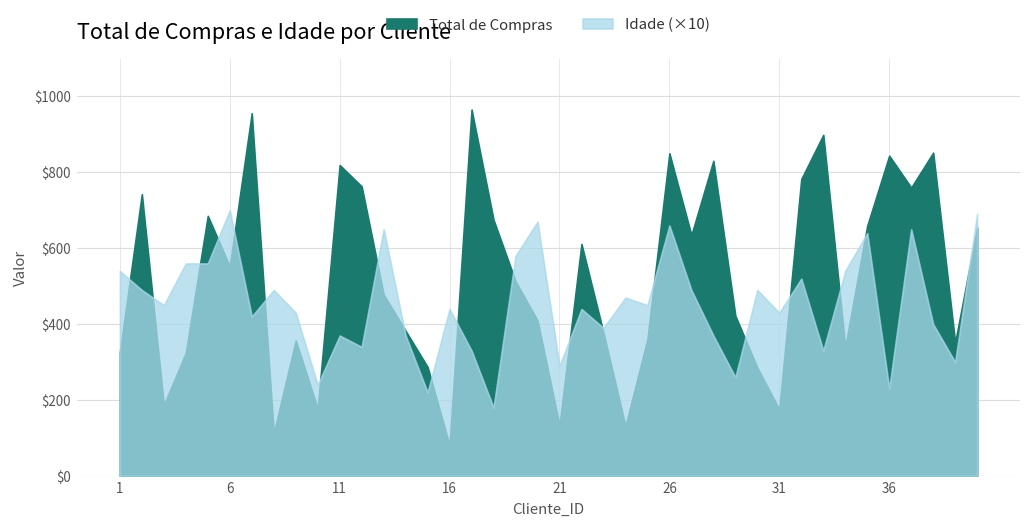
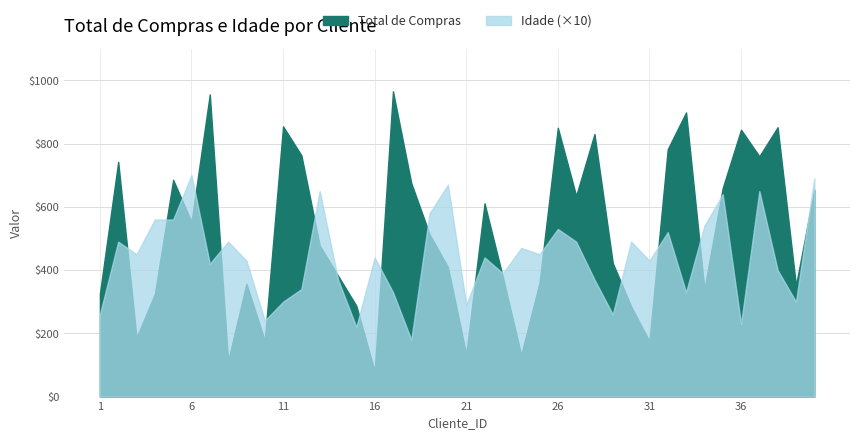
Idade (×10), 1: $540 -> $260
Total de Compras, 11: $820 -> $850
Idade (×10), 11: $370 -> $300
Idade (×10), 26: $660 -> $530
